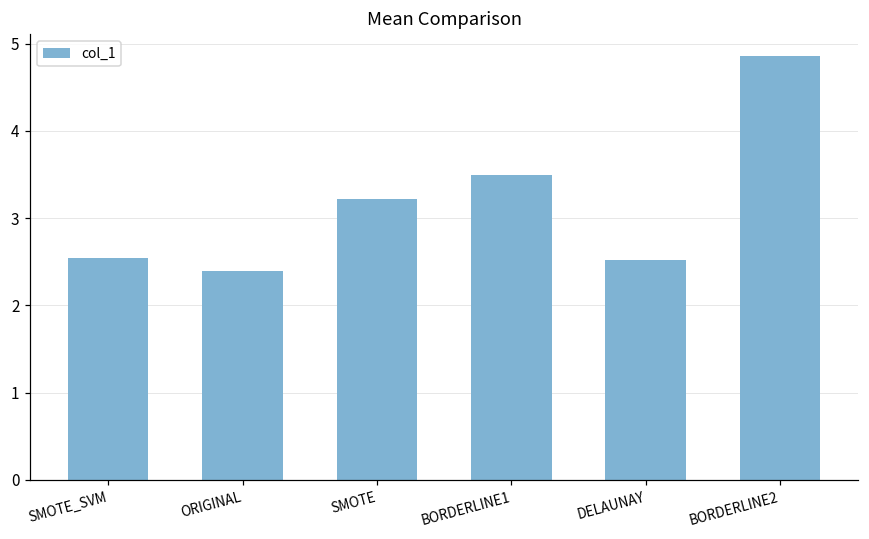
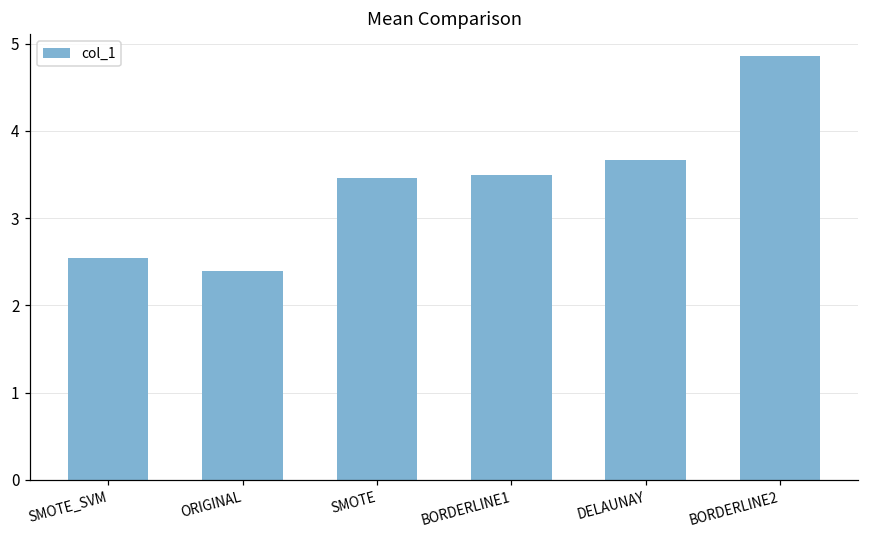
SMOTE: 3.2 -> 3.5
DELAUNAY: 2.5 -> 3.7
